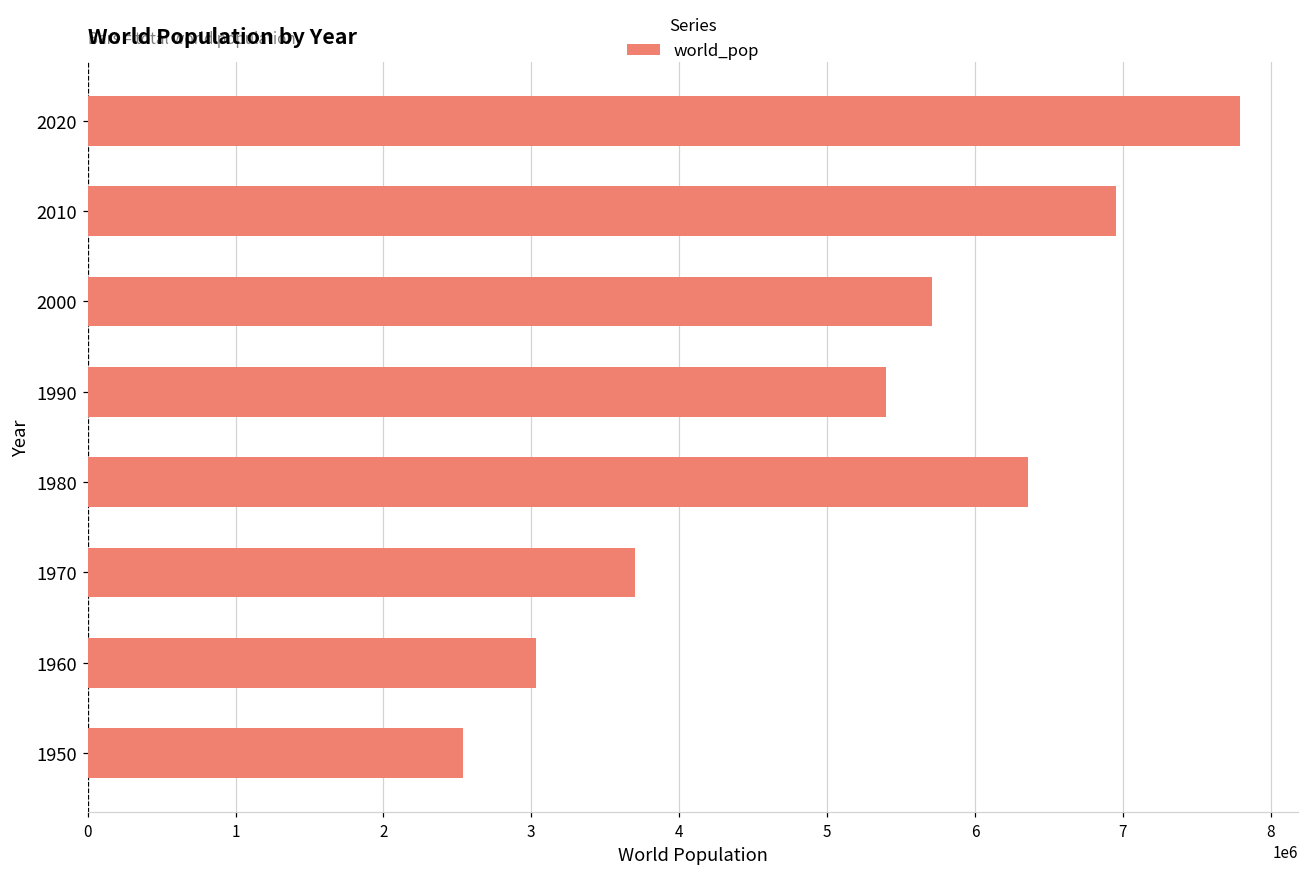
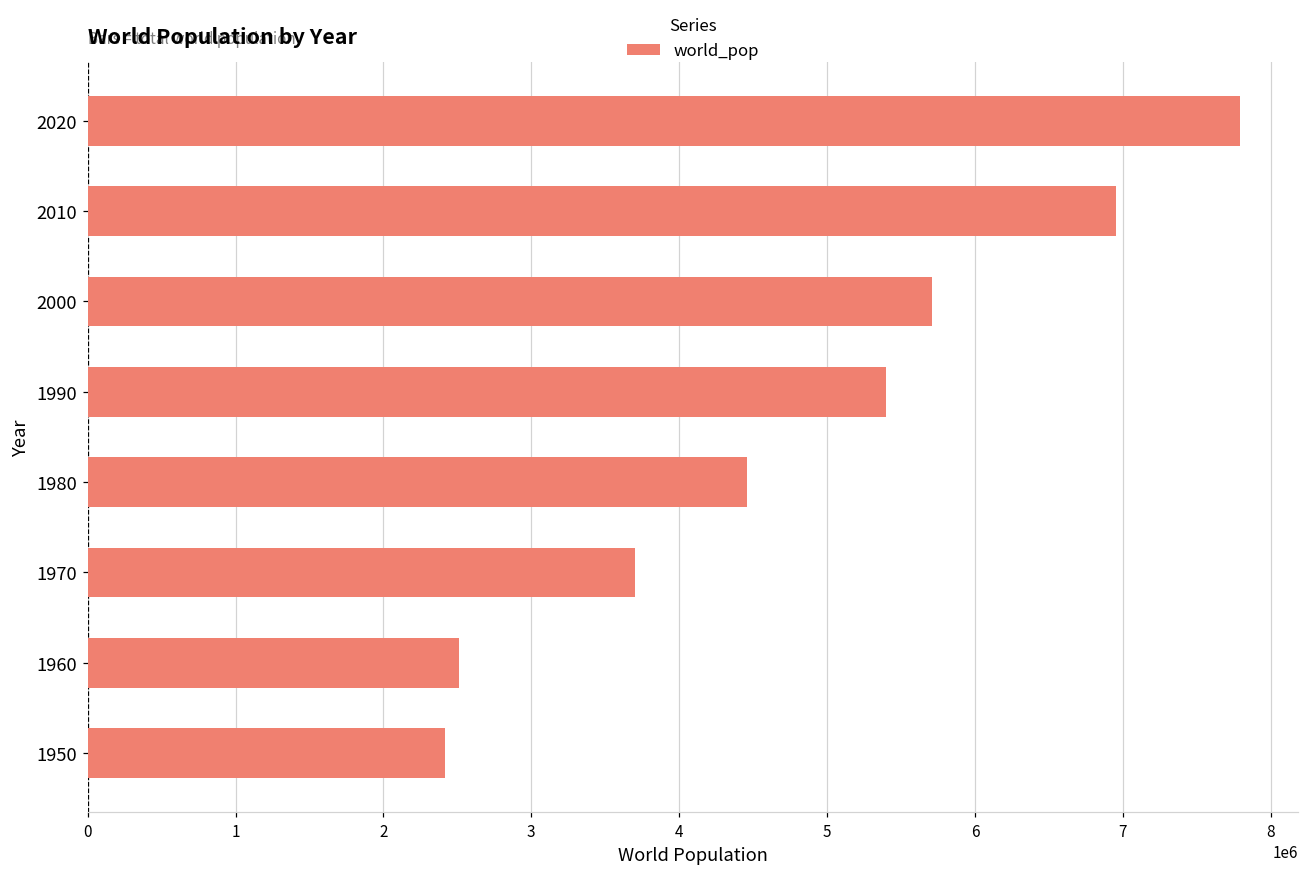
1980: 6360000 -> 4460000
1960: 3030000 -> 2510000
1950: 2540000 -> 2420000
